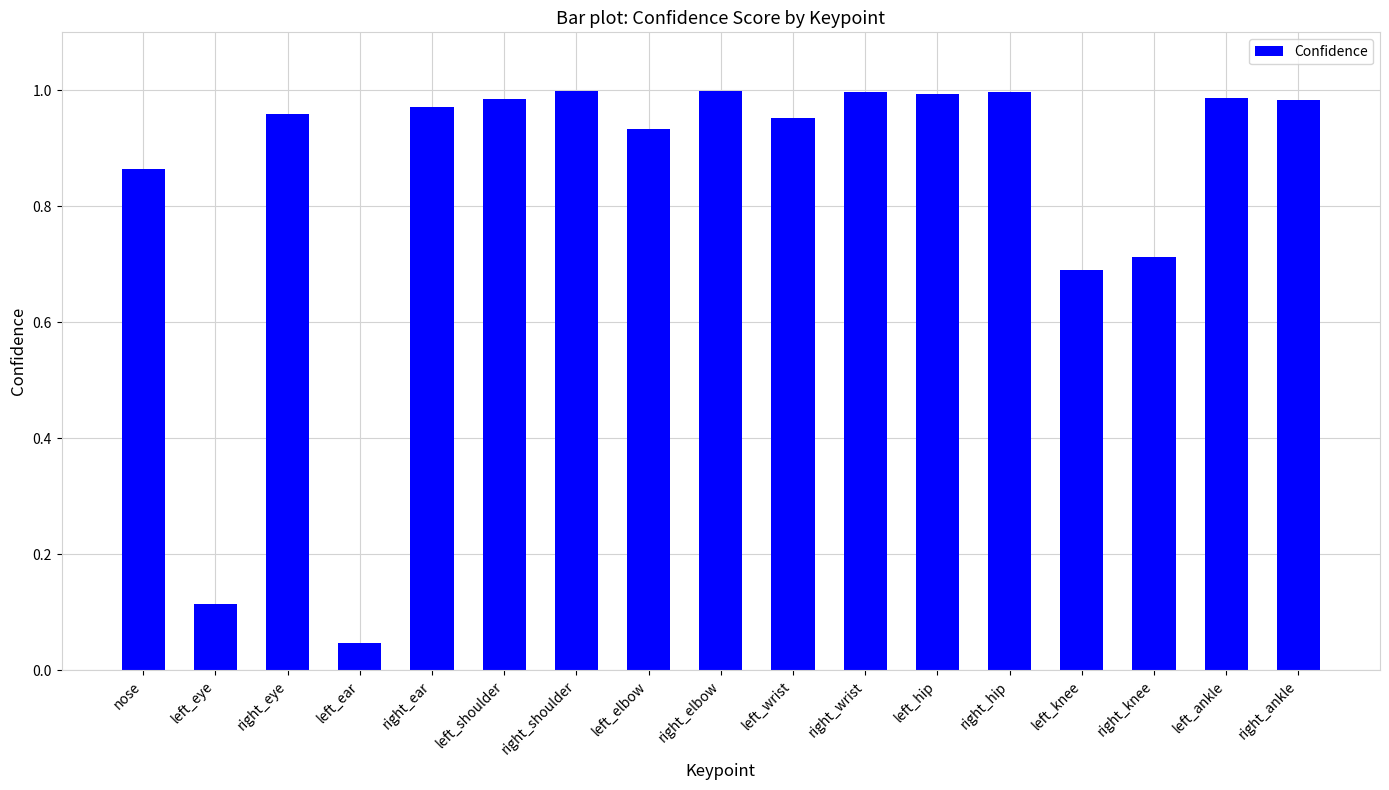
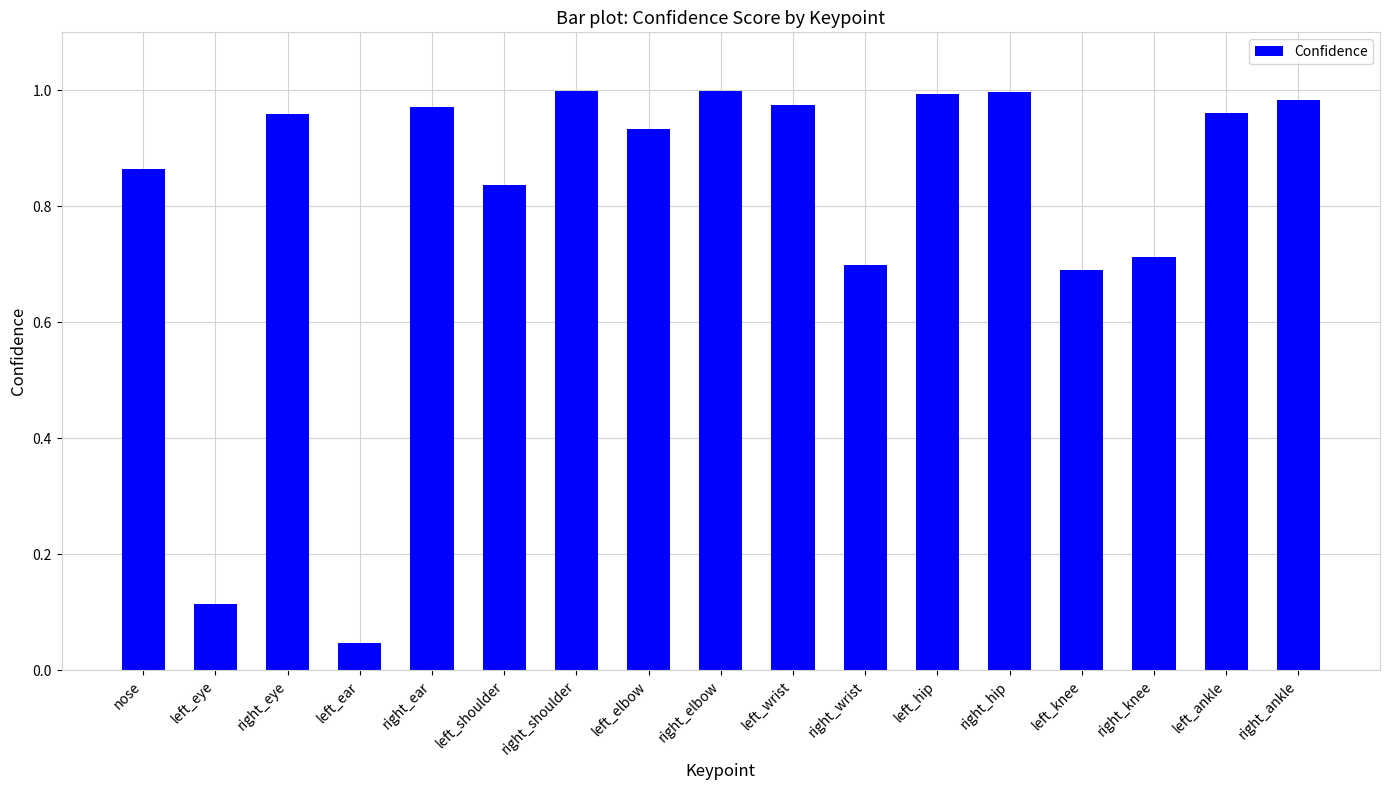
left_shoulder: 0.99 -> 0.84
left_wrist: 0.95 -> 0.98
right_wrist: 1.00 -> 0.70
left_ankle: 0.99 -> 0.96
